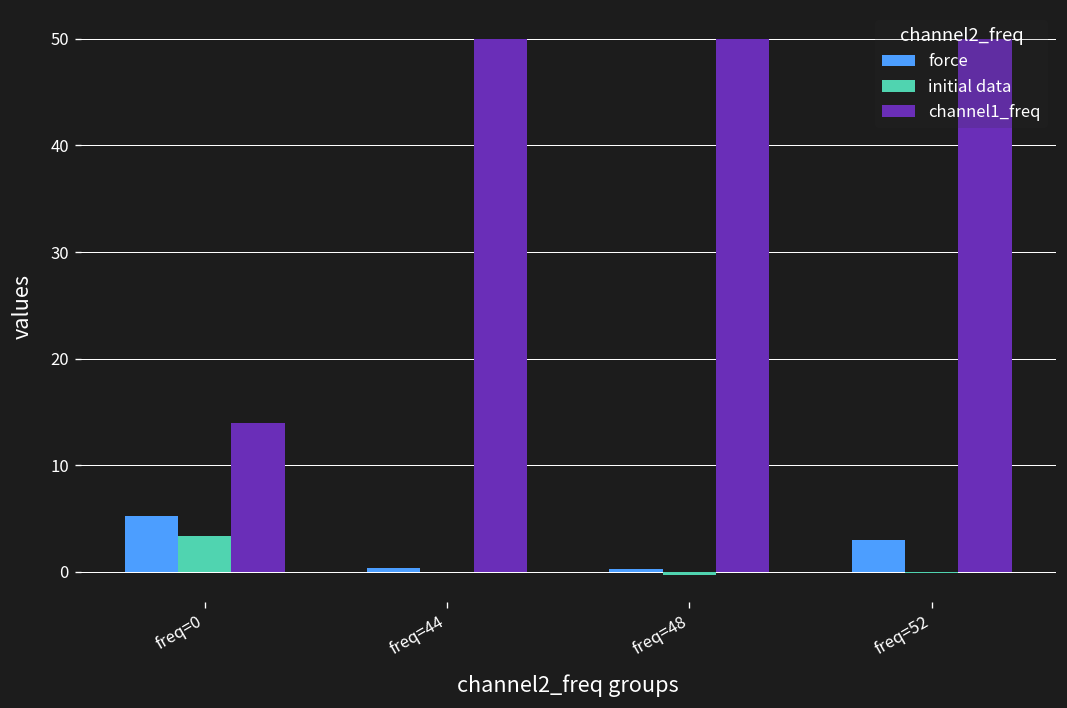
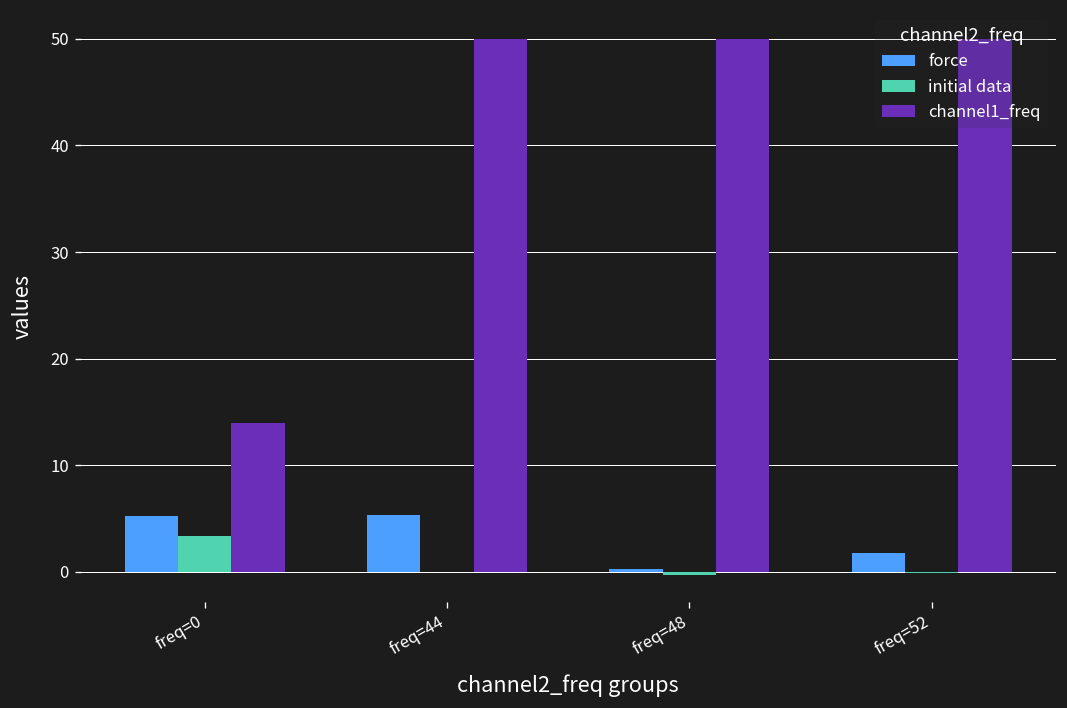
force, freq=44: 0 -> 5
force, freq=52: 3 -> 2
